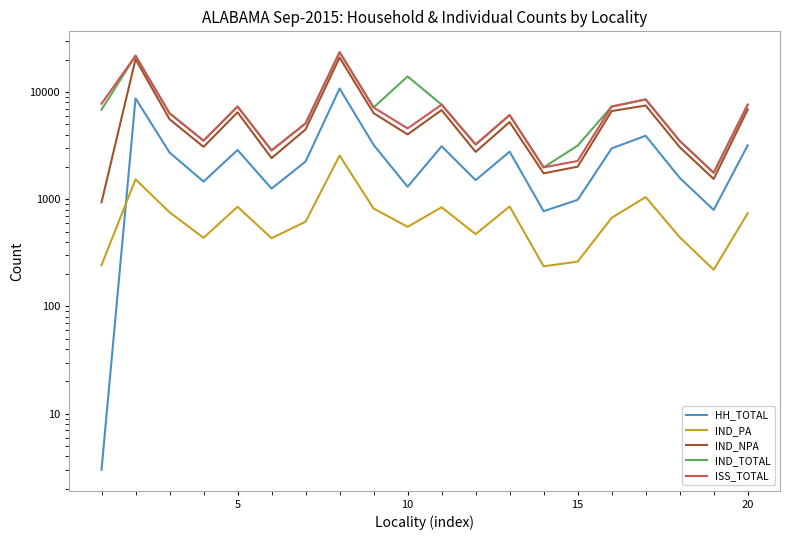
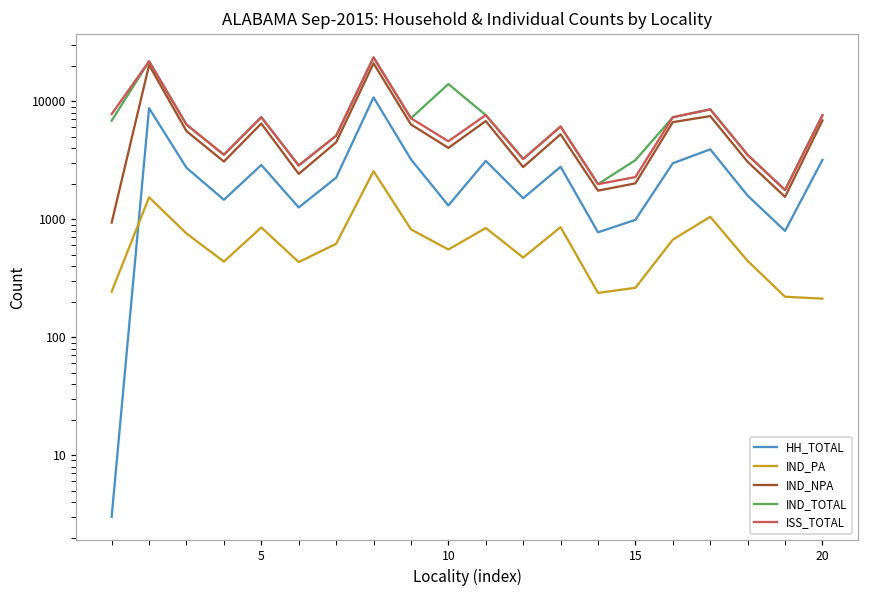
IND_PA, 20: 700 -> 210
